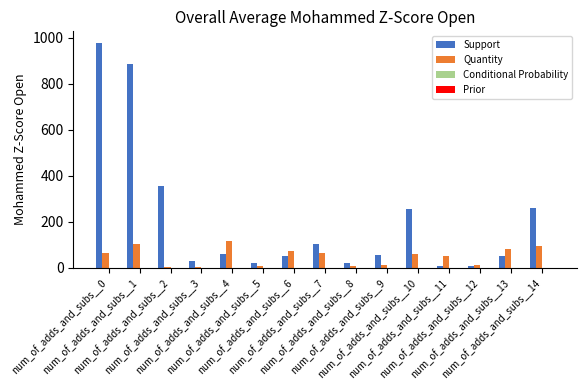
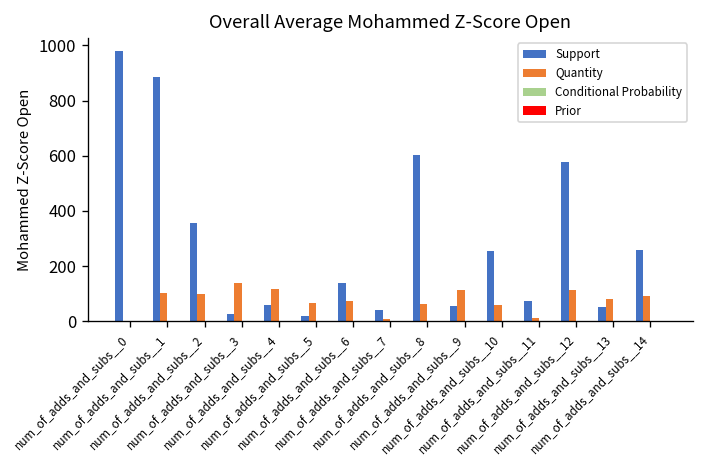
Quantity, num_of_adds_and_subs__0: 60 -> 0
Quantity, num_of_adds_and_subs__2: 0 -> 100
Quantity, num_of_adds_and_subs__3: 0 -> 140
Quantity, num_of_adds_and_subs__5: 10 -> 70
Support, num_of_adds_and_subs__6: 50 -> 140
Support, num_of_adds_and_subs__7: 100 -> 40
Quantity, num_of_adds_and_subs__7: 70 -> 10
Support, num_of_adds_and_subs__8: 20 -> 600
Quantity, num_of_adds_and_subs__8: 10 -> 60
Quantity, num_of_adds_and_subs__9: 10 -> 110
Support, num_of_adds_and_subs__11: 10 -> 70
Quantity, num_of_adds_and_subs__11: 50 -> 10
Support, num_of_adds_and_subs__12: 10 -> 580
Quantity, num_of_adds_and_subs__12: 10 -> 110
